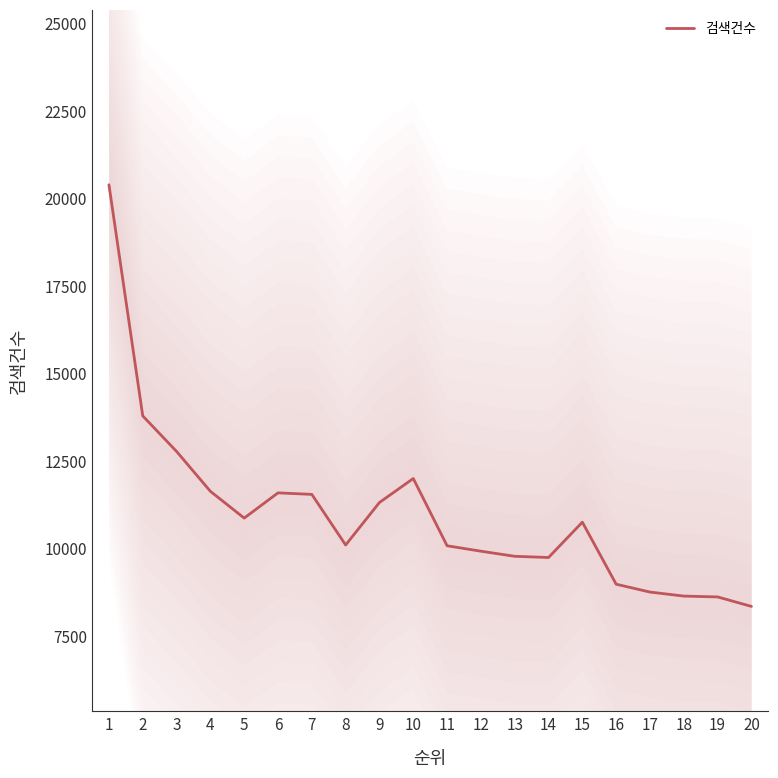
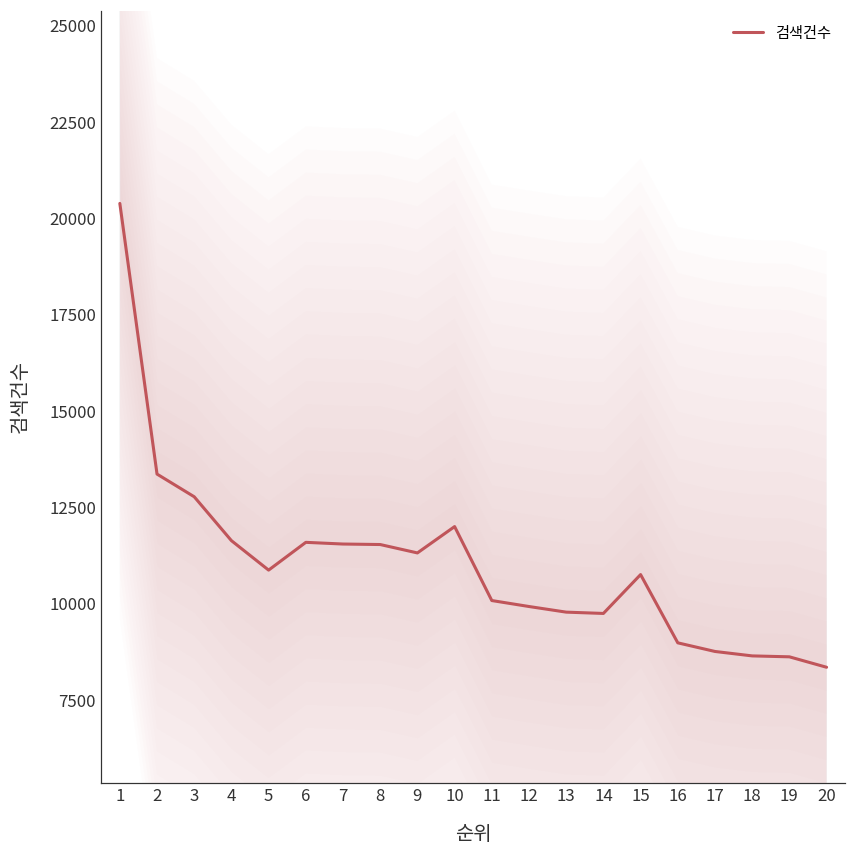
검색건수, 2: 13800 -> 13400
검색건수, 8: 10100 -> 11500
